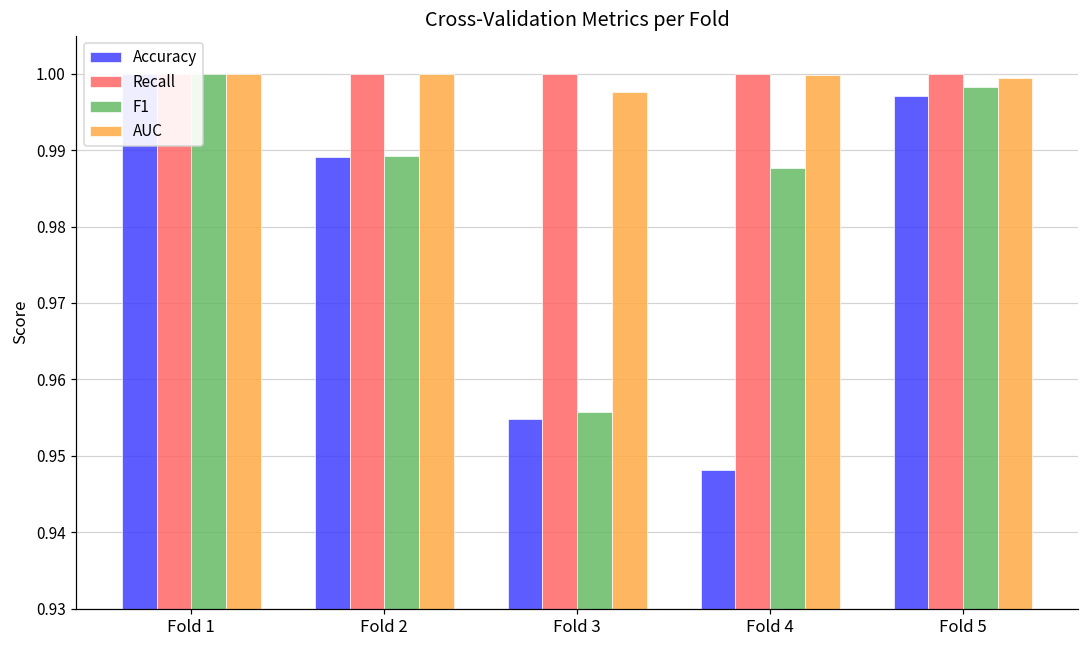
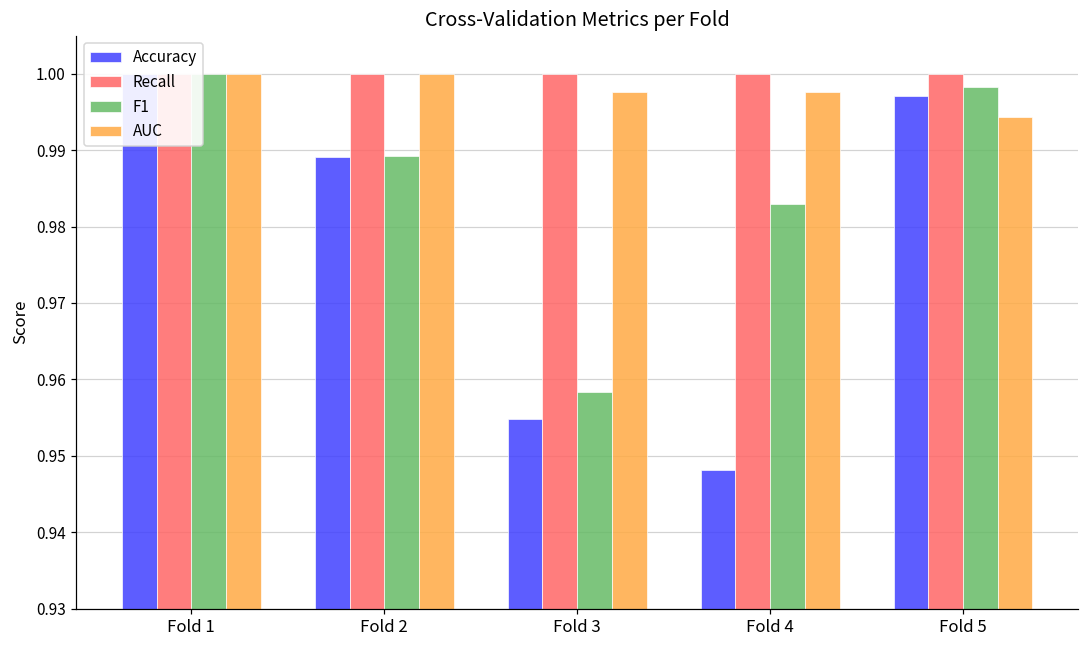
F1, Fold 3: 0.956 -> 0.958
F1, Fold 4: 0.988 -> 0.983
AUC, Fold 4: 1.000 -> 0.998
AUC, Fold 5: 0.999 -> 0.994
